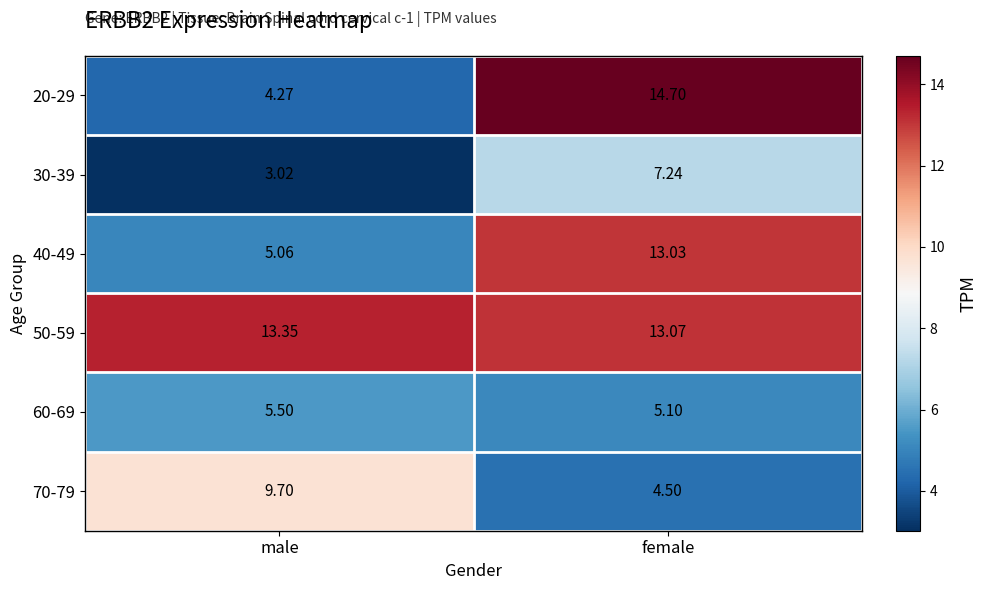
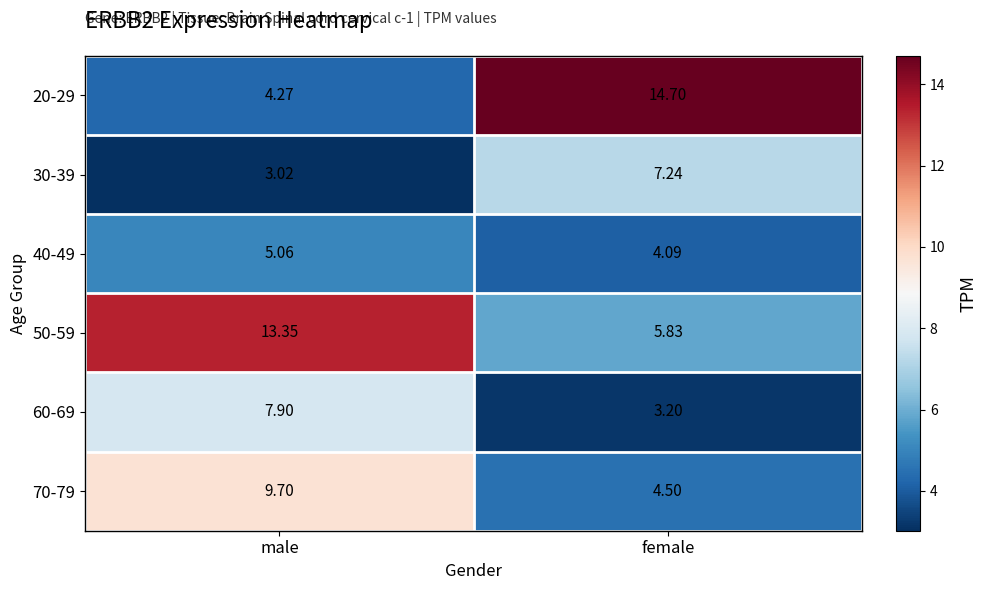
40-49, female: 13.03 -> 4.09
50-59, female: 13.07 -> 5.83
60-69, male: 5.50 -> 7.90
60-69, female: 5.10 -> 3.20
